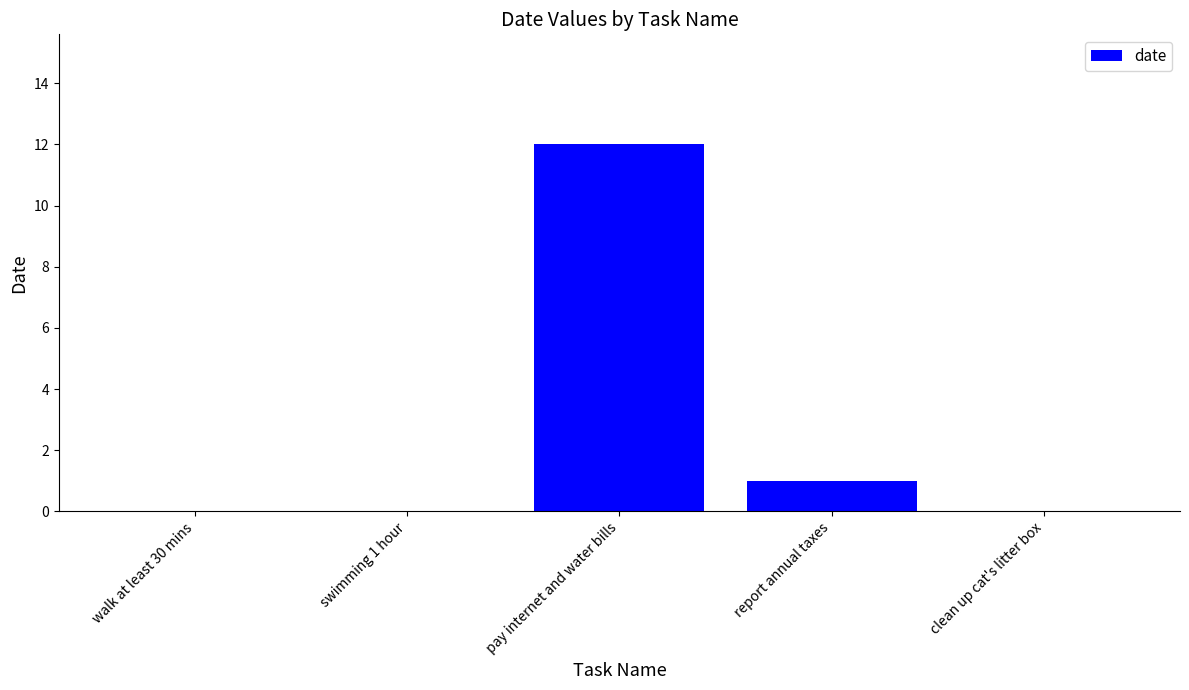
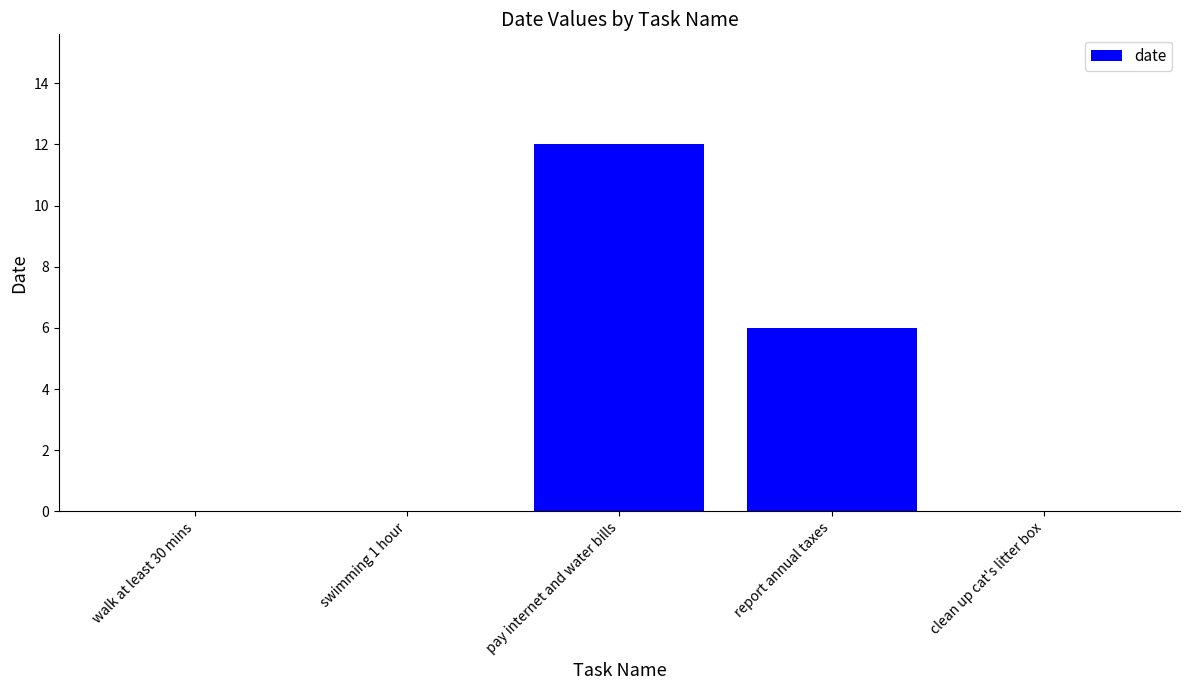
report annual taxes: 1 -> 6
